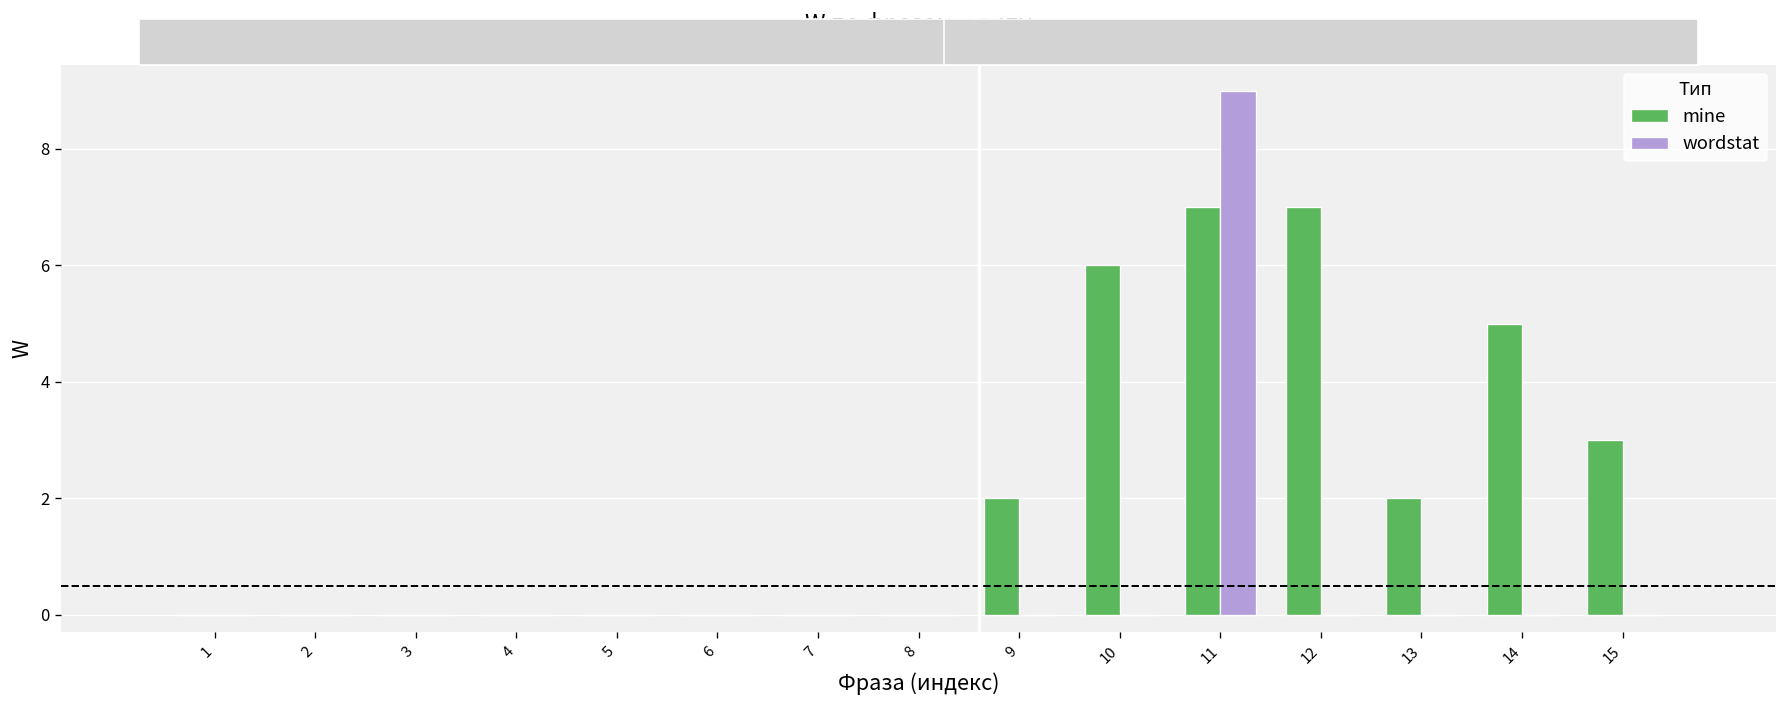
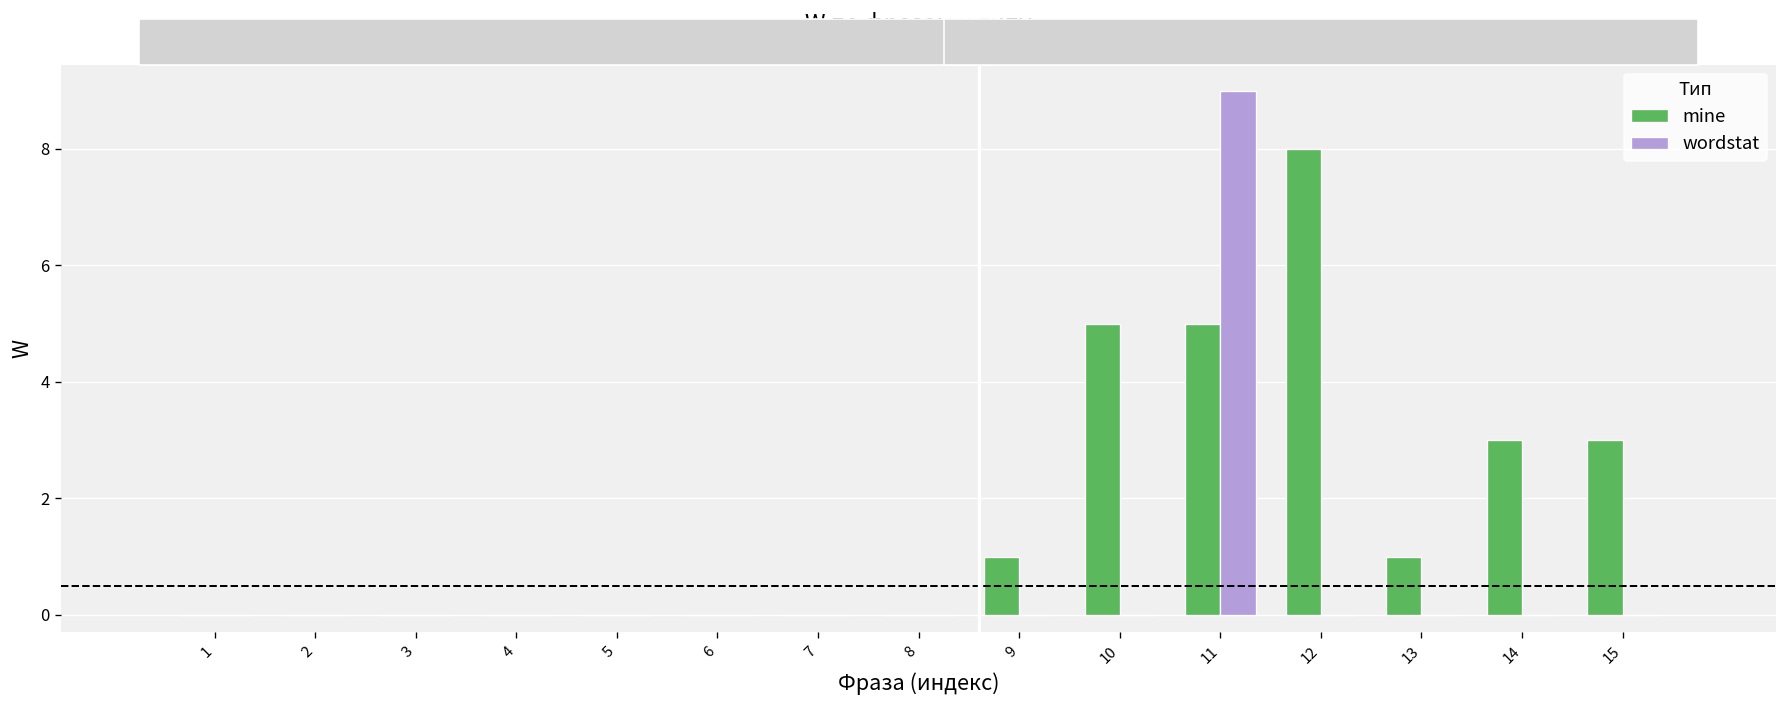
mine, 9: 2 -> 1
mine, 10: 6 -> 5
mine, 11: 7 -> 5
mine, 12: 7 -> 8
mine, 13: 2 -> 1
mine, 14: 5 -> 3
